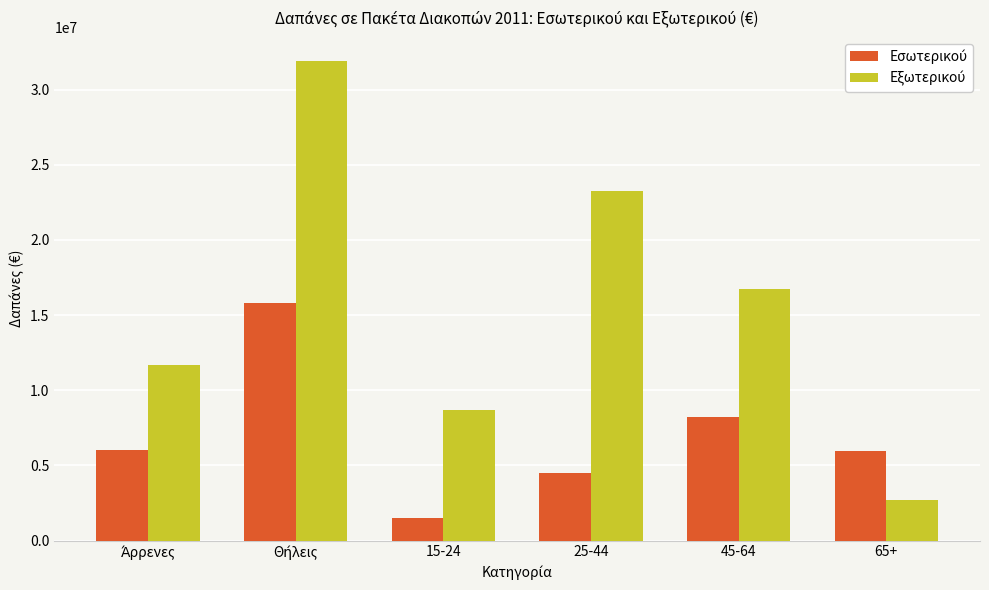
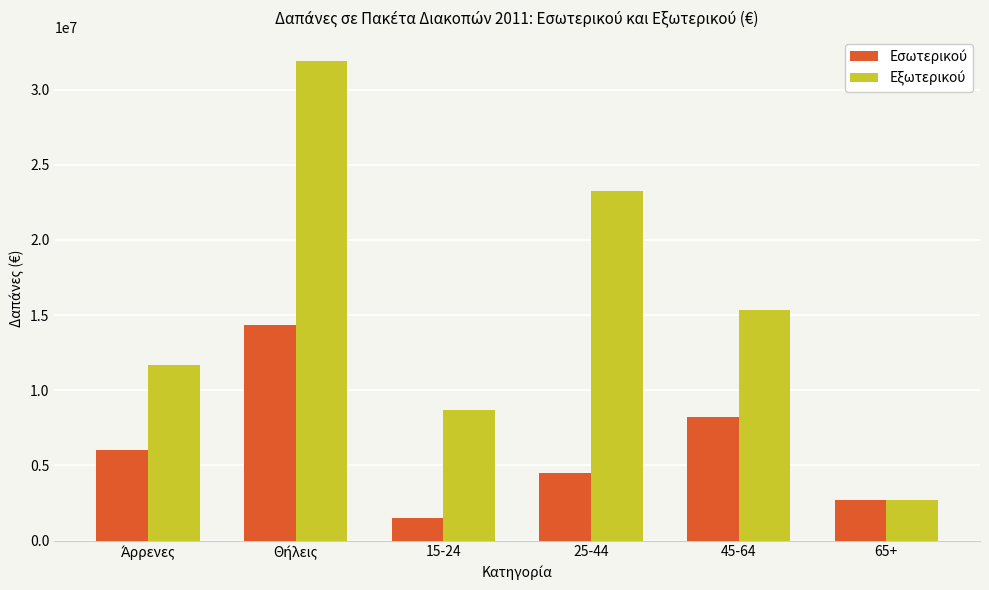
Εσωτερικού, Θήλεις: 15800000 -> 14300000
Εξωτερικού, 45-64: 16700000 -> 15300000
Εσωτερικού, 65+: 5900000 -> 2700000
